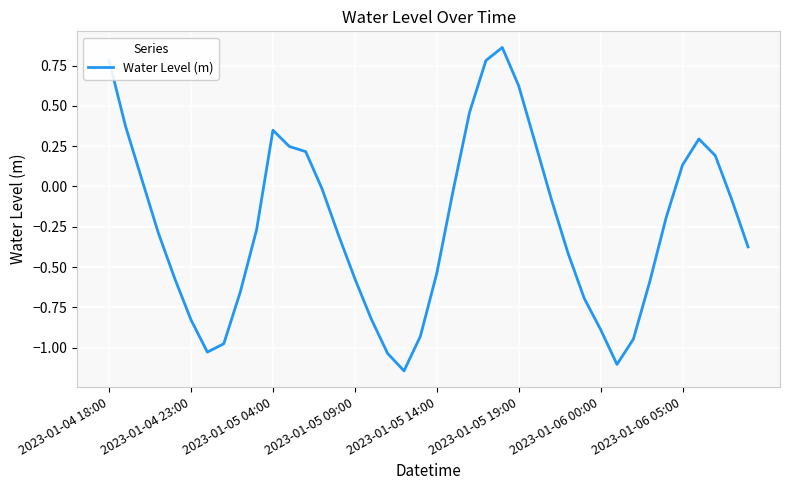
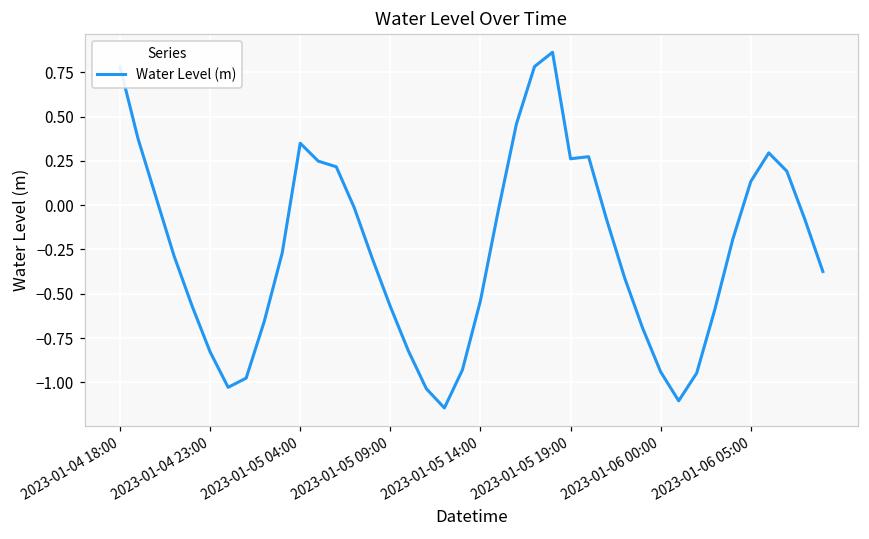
2023-01-05 19:00: 0.62 -> 0.26
2023-01-06 00:00: -0.89 -> -0.94
